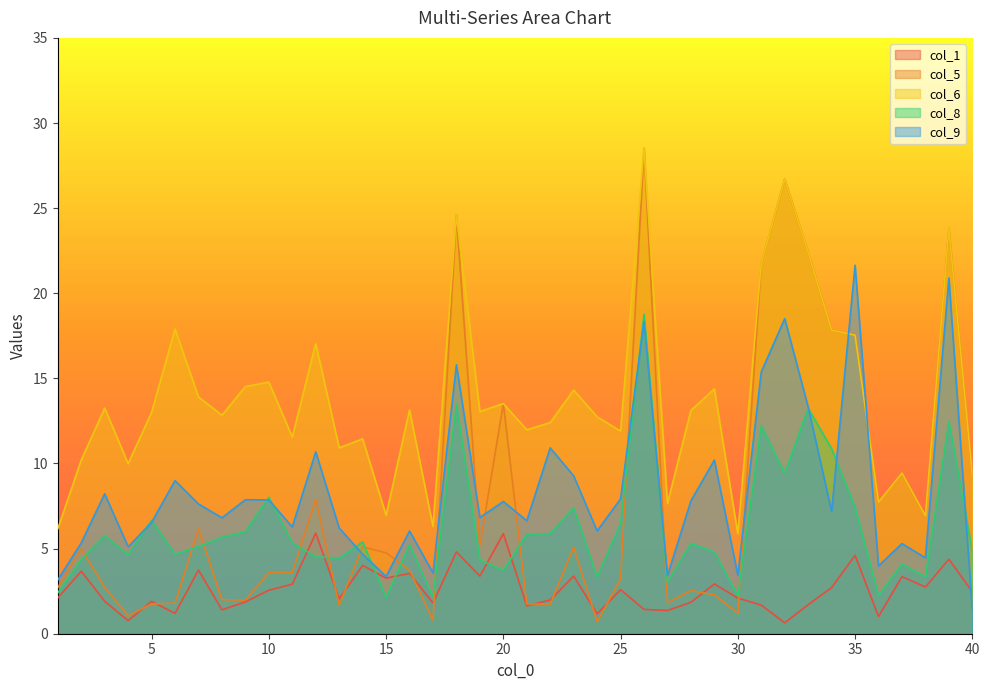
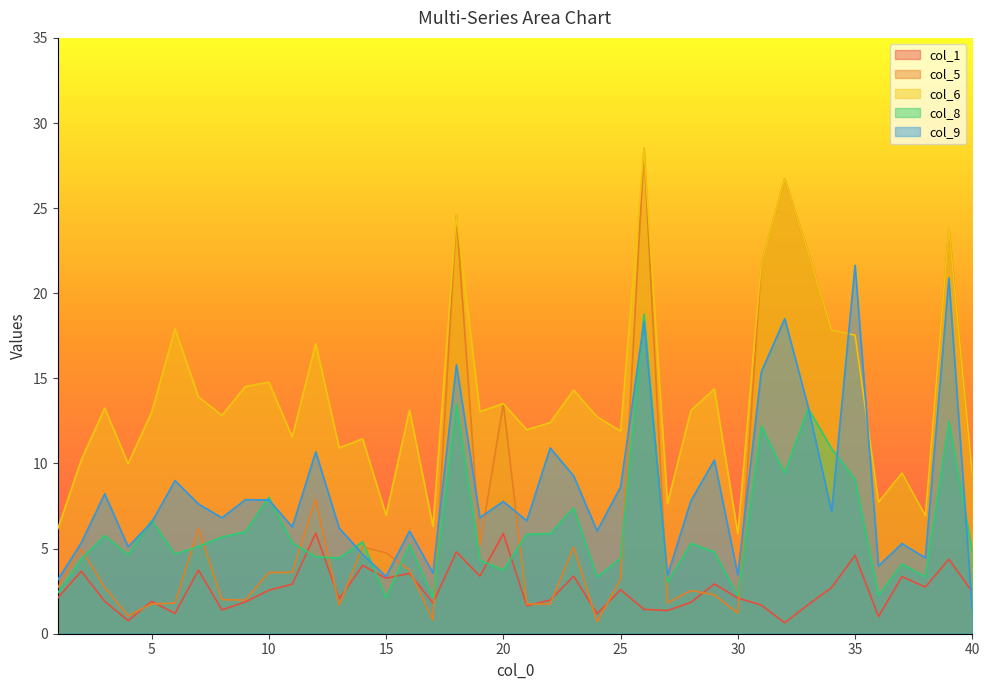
col_8, 25: 6.5 -> 4.4
col_9, 25: 7.9 -> 8.6
col_8, 35: 7.4 -> 9.1
